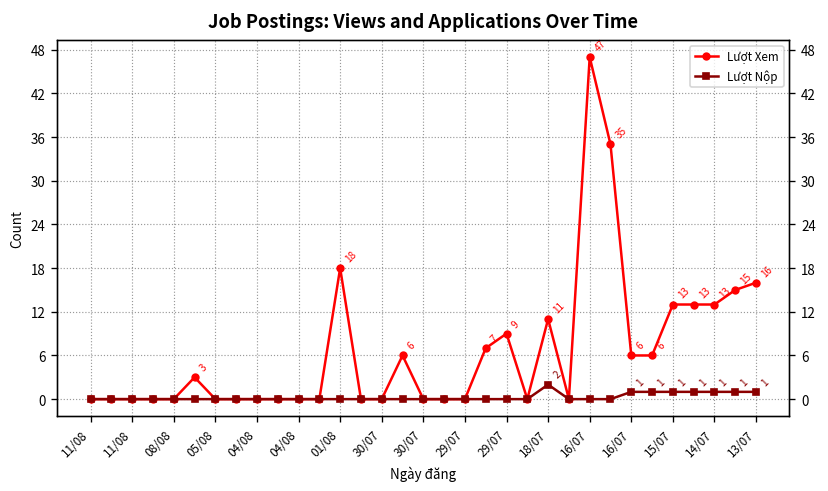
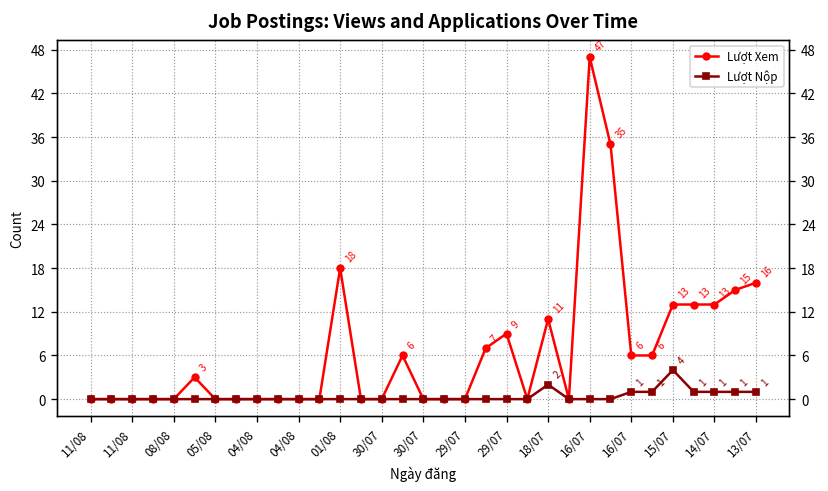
Lượt Nộp, 15/07: 1 -> 4
